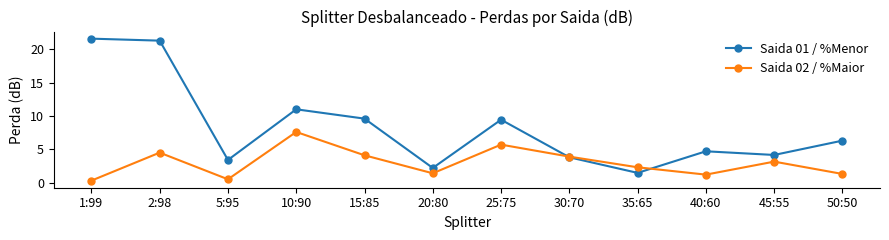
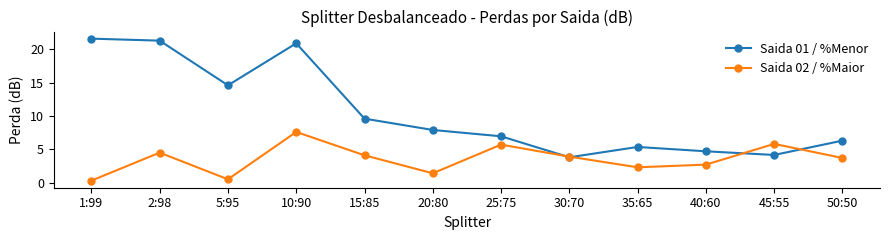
Saida 01 / %Menor, 5:95: 3 -> 15
Saida 01 / %Menor, 10:90: 11 -> 21
Saida 01 / %Menor, 20:80: 2 -> 8
Saida 01 / %Menor, 25:75: 9 -> 7
Saida 01 / %Menor, 35:65: 1 -> 5
Saida 02 / %Maior, 40:60: 1 -> 3
Saida 02 / %Maior, 45:55: 3 -> 6
Saida 02 / %Maior, 50:50: 1 -> 4
